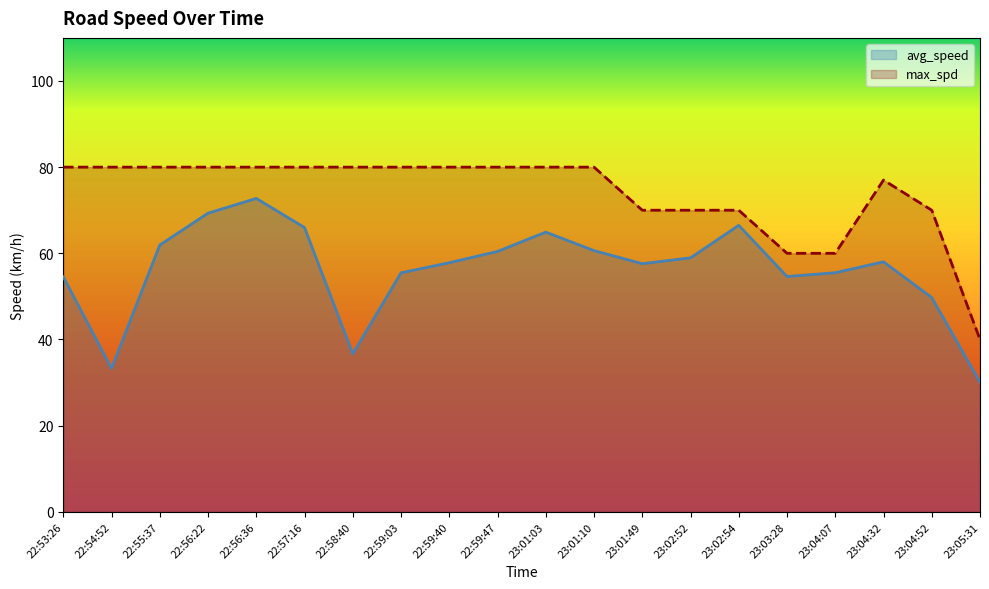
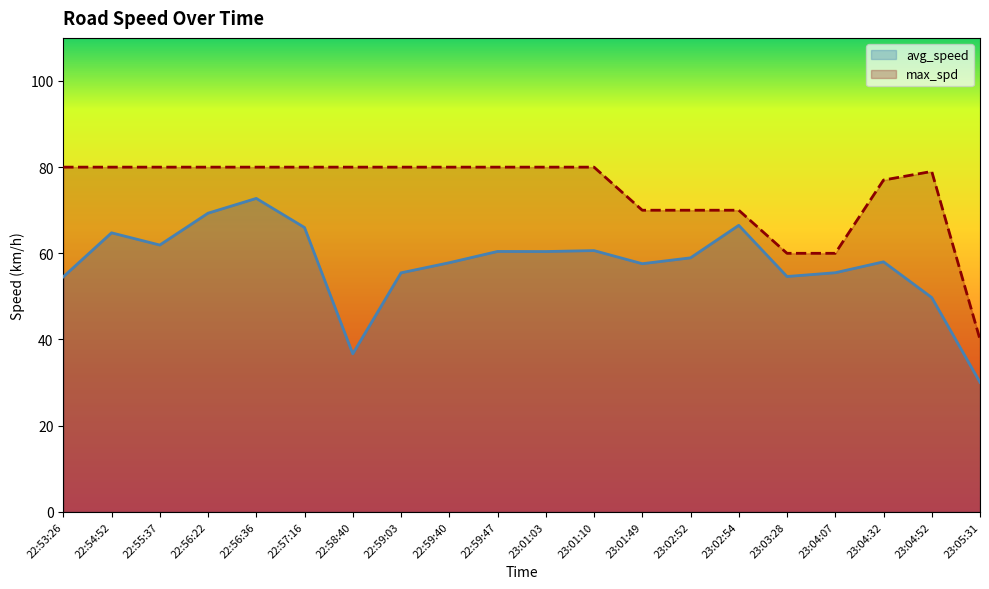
avg_speed, 22:54:52: 33 -> 65
avg_speed, 23:01:03: 65 -> 60
max_spd, 23:04:52: 70 -> 79
